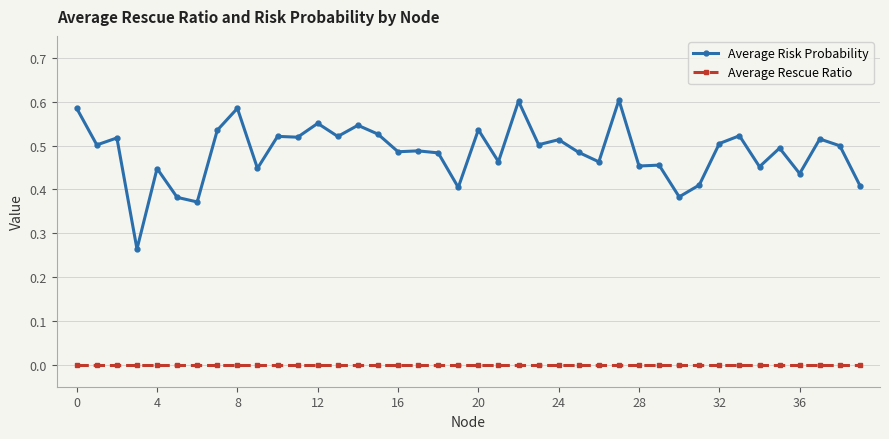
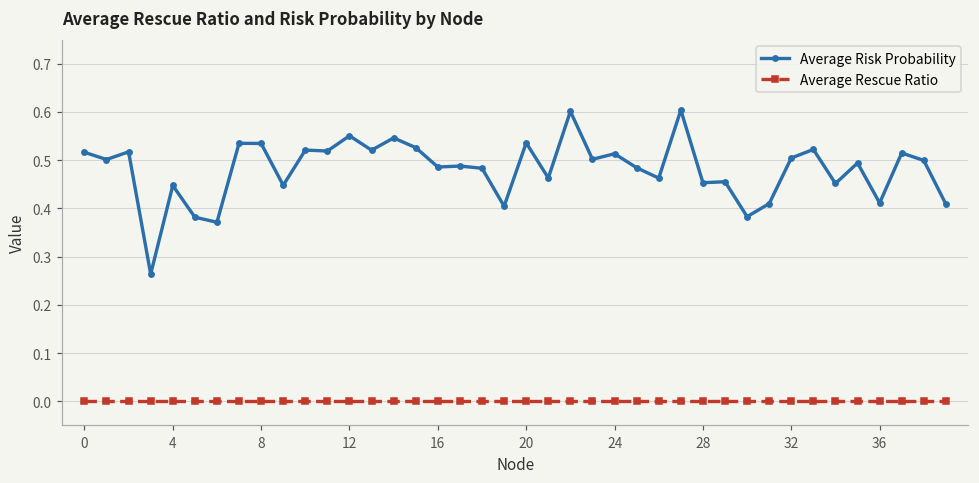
Average Risk Probability, 0: 0.58 -> 0.52
Average Risk Probability, 8: 0.58 -> 0.53
Average Risk Probability, 36: 0.44 -> 0.41
